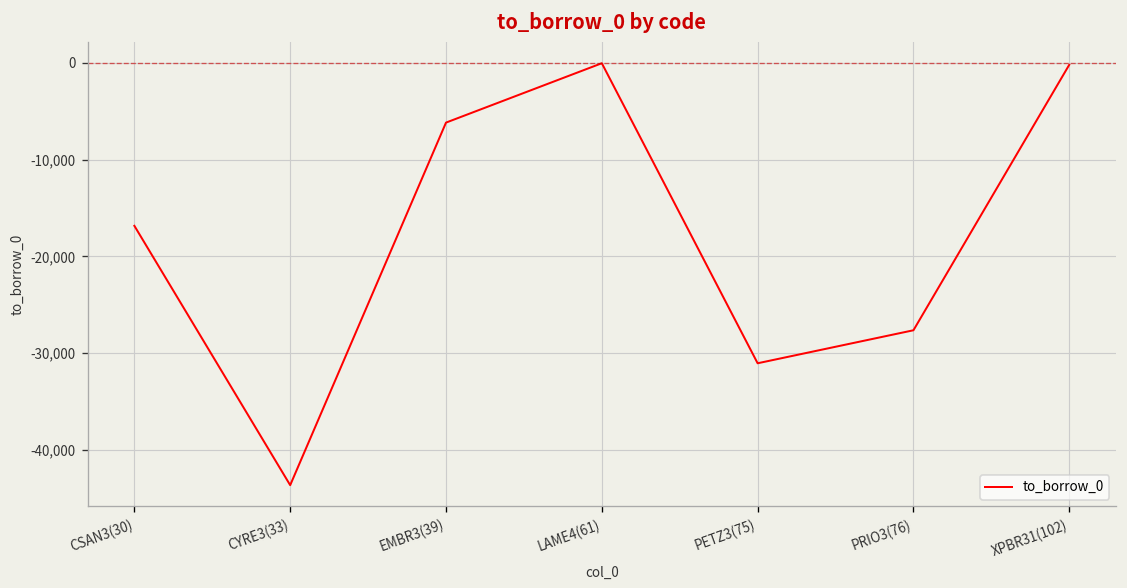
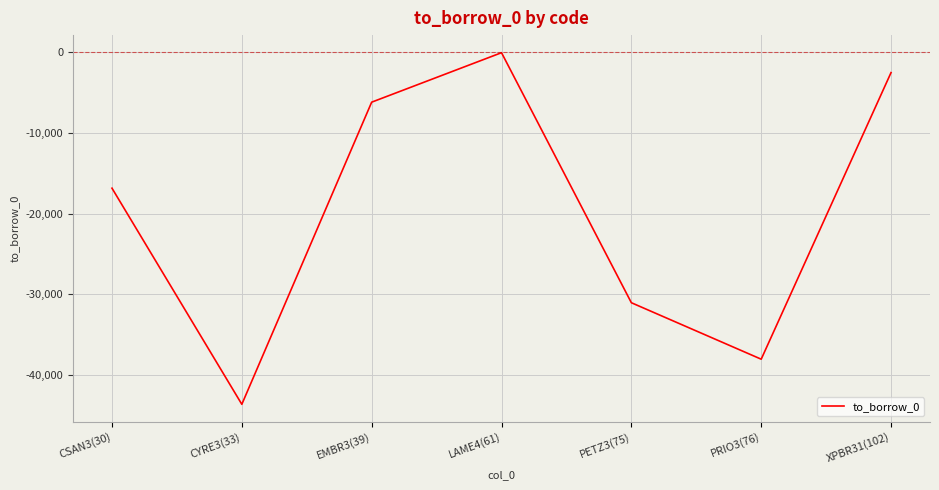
PRIO3(76): -28,000 -> -38,000
XPBR31(102): 0 -> -3,000
